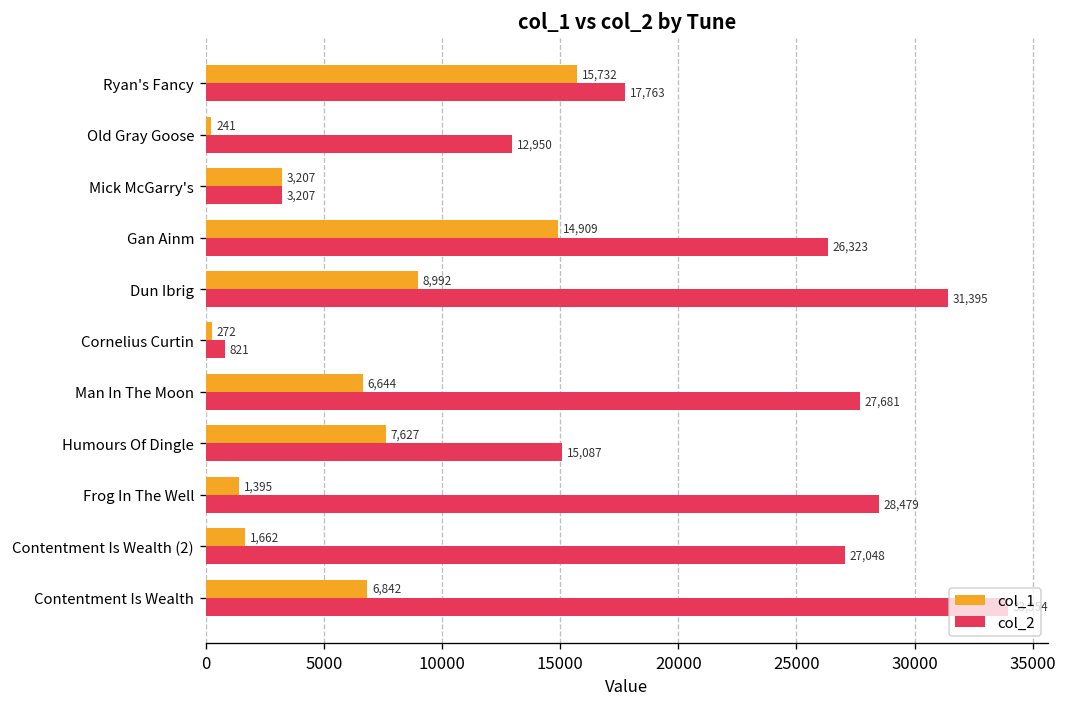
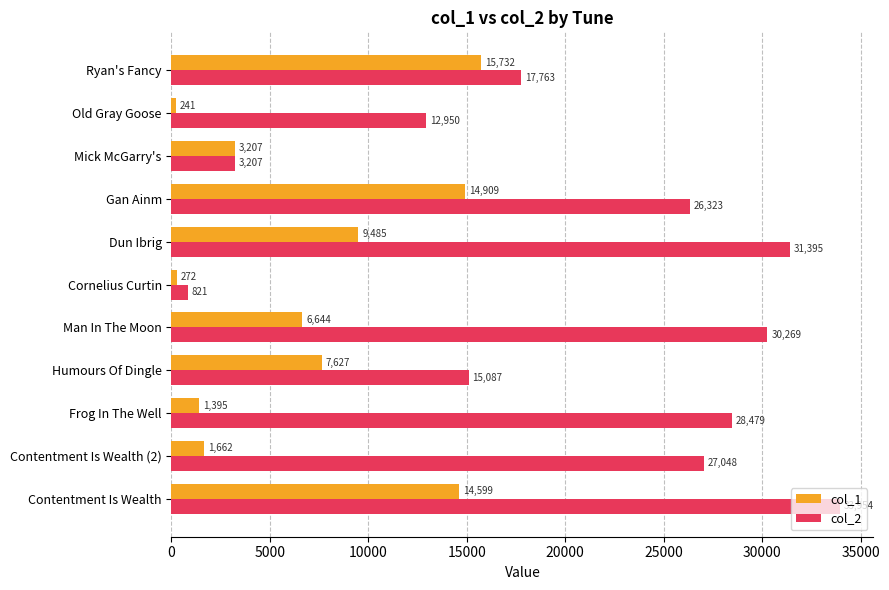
col_1, Dun Ibrig: 8,992 -> 9,485
col_2, Man In The Moon: 27,681 -> 30,269
col_1, Contentment Is Wealth: 6,842 -> 14,599
